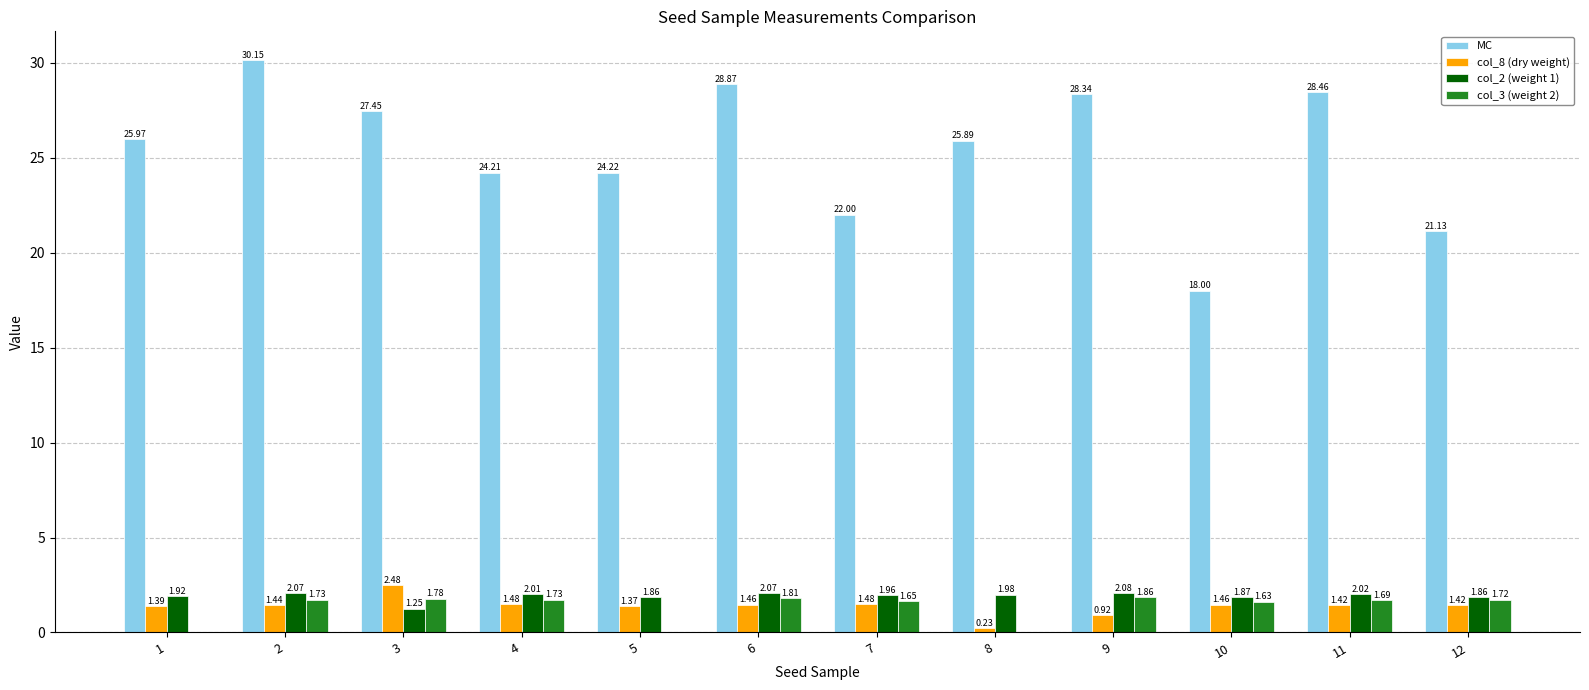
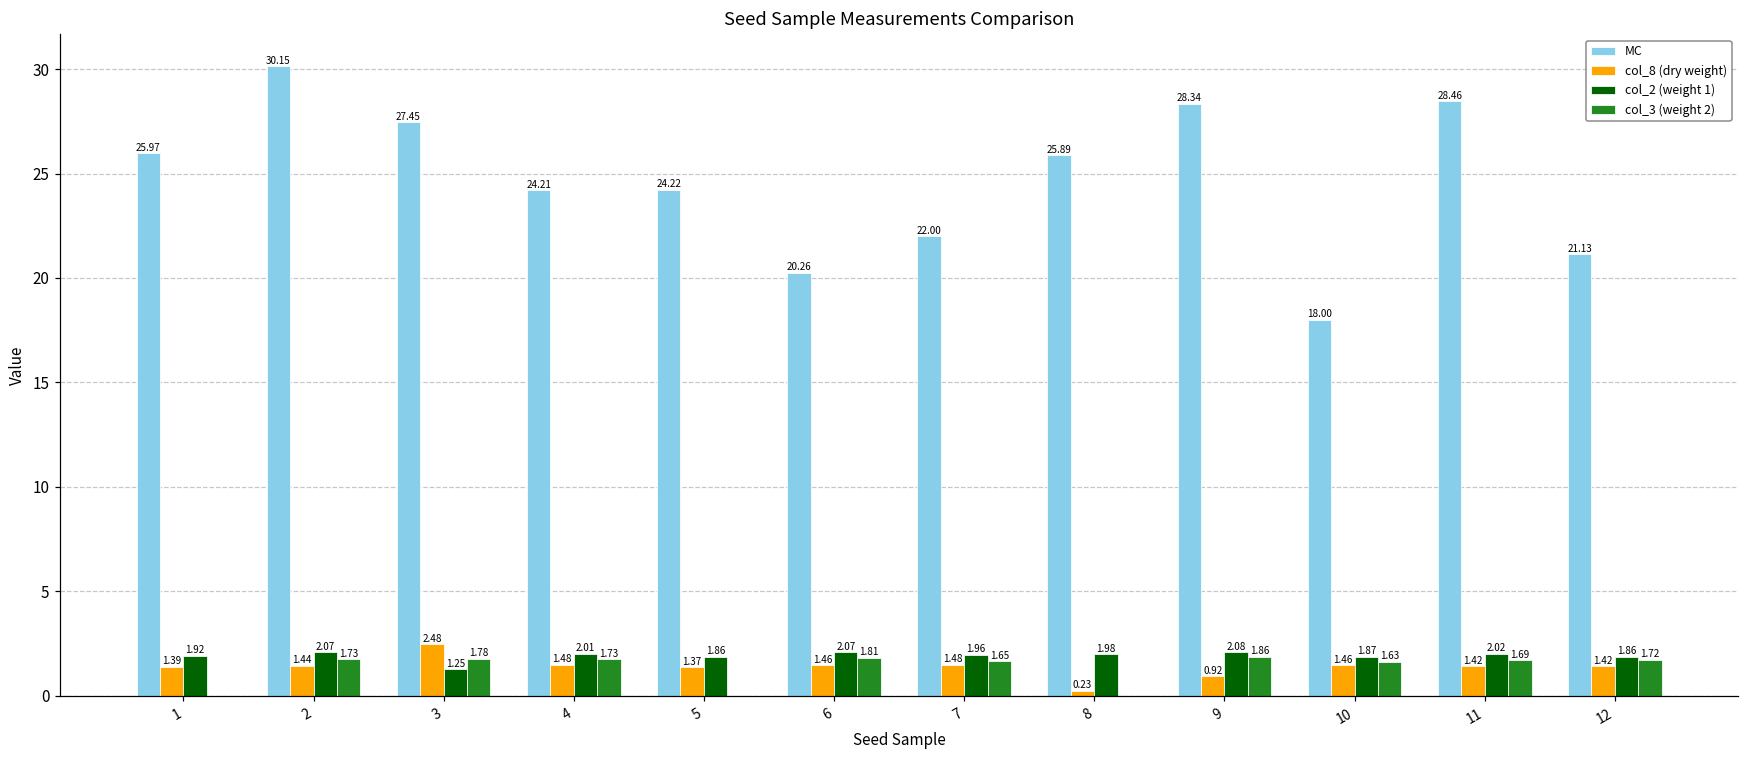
MC, 6: 28.87 -> 20.26
